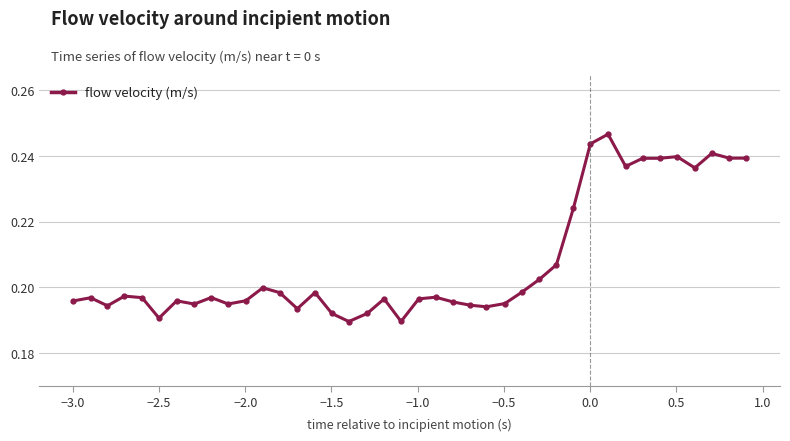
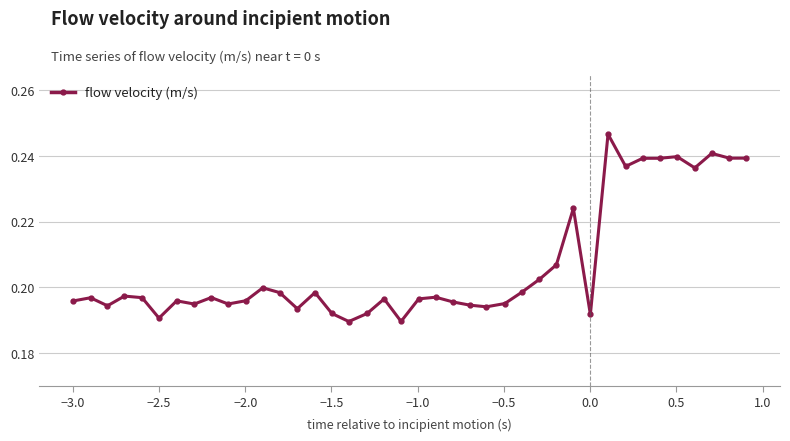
0.0: 0.244 -> 0.192
